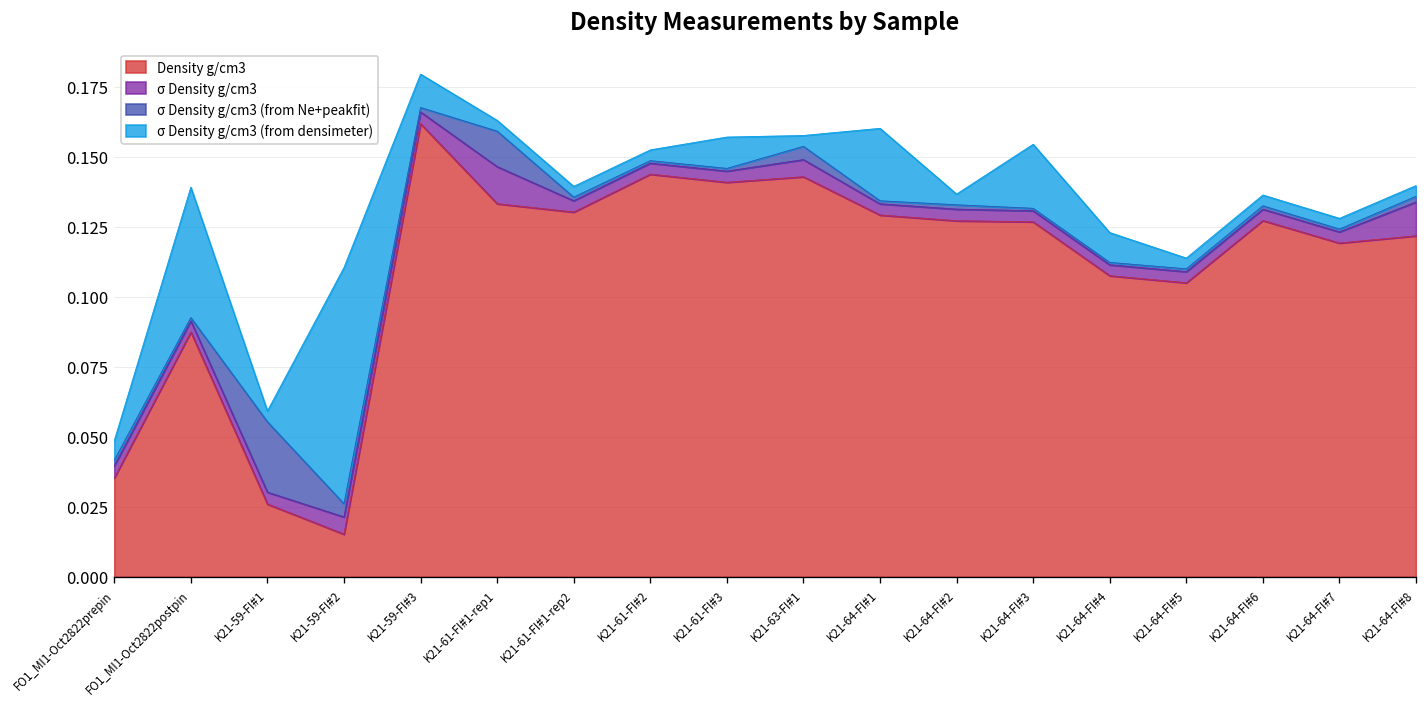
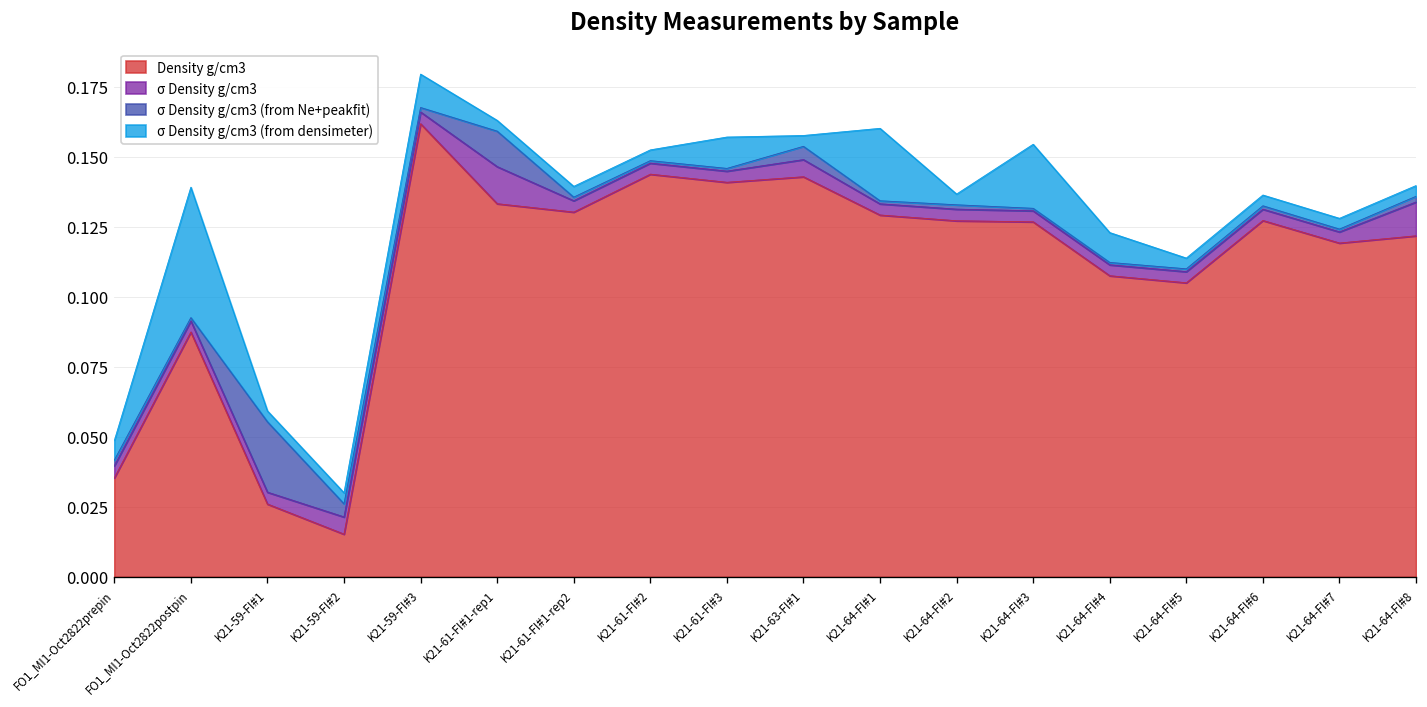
σ Density g/cm3 (from densimeter), K21-59-FI#2: 0.084 -> 0.004
